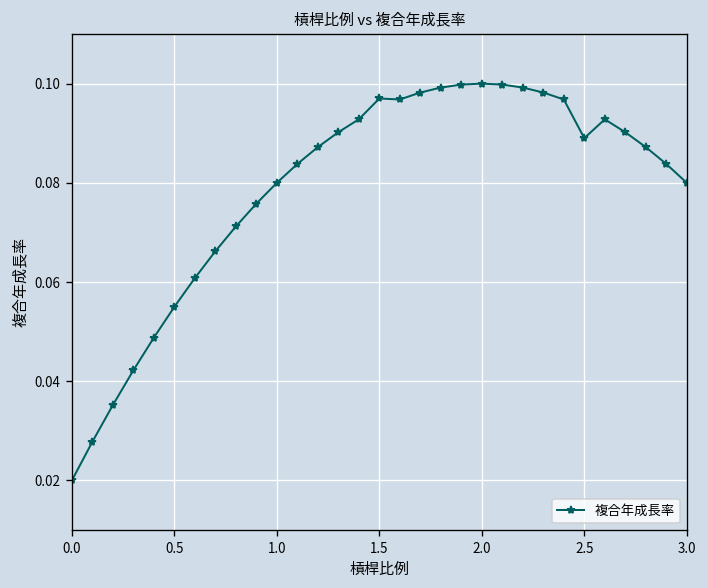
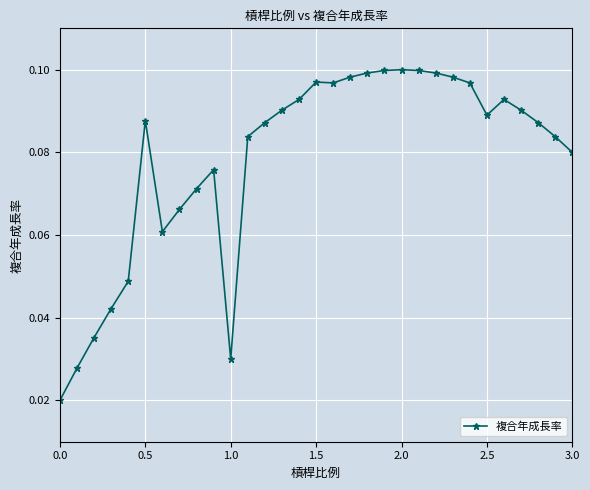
0.5: 0.055 -> 0.088
1.0: 0.08 -> 0.03
